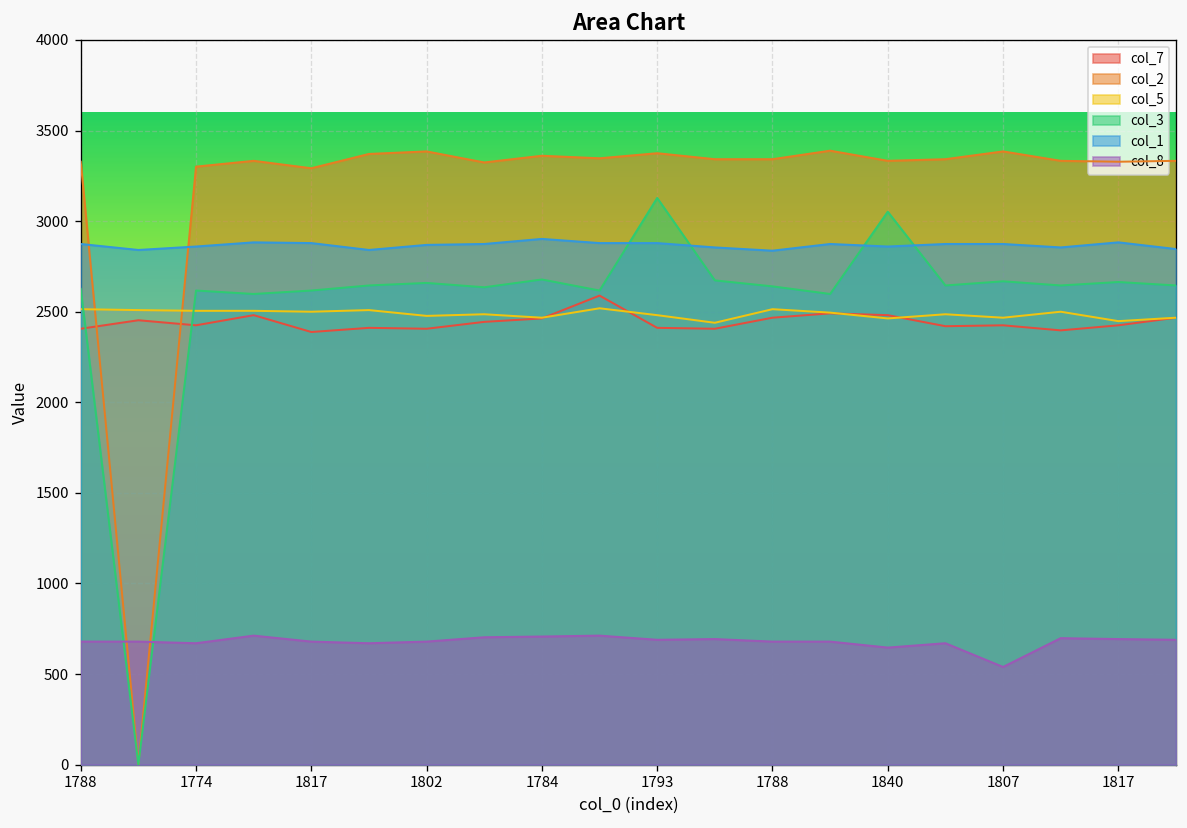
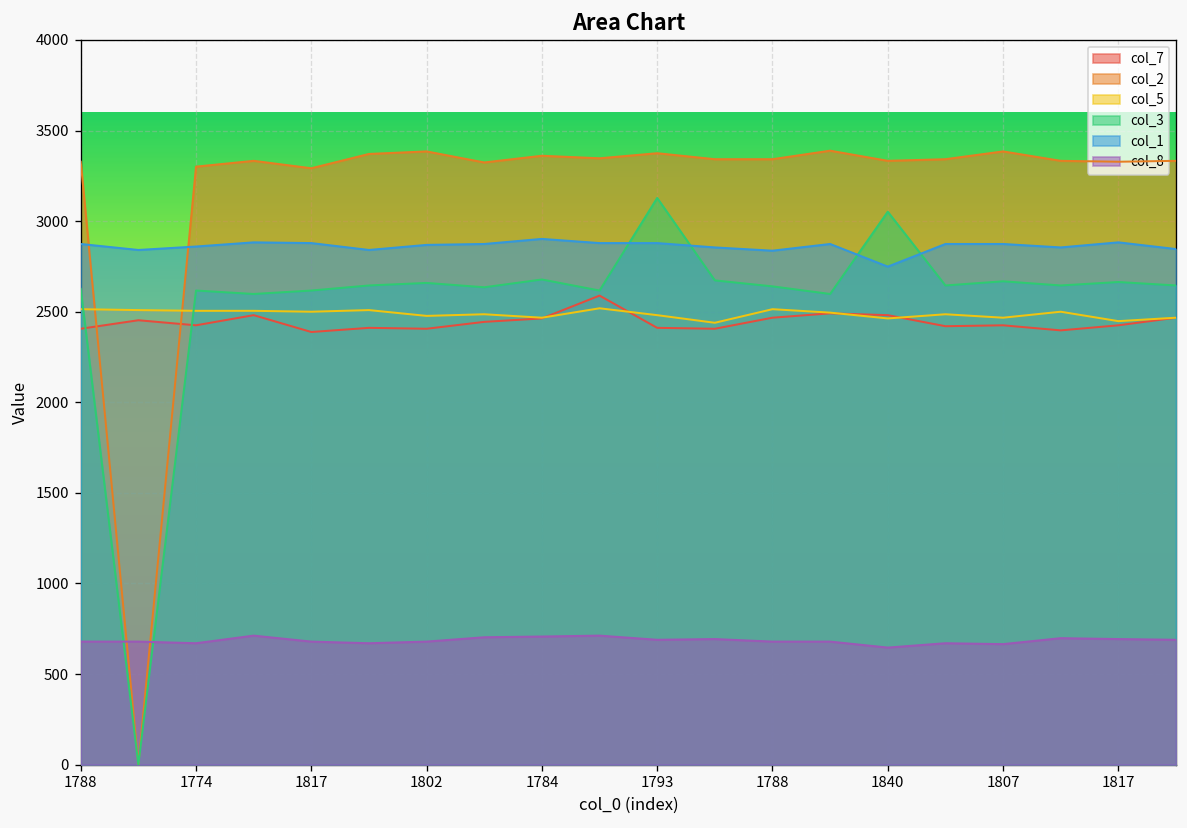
col_1, 1840: 2860 -> 2750
col_8, 1807: 540 -> 670
